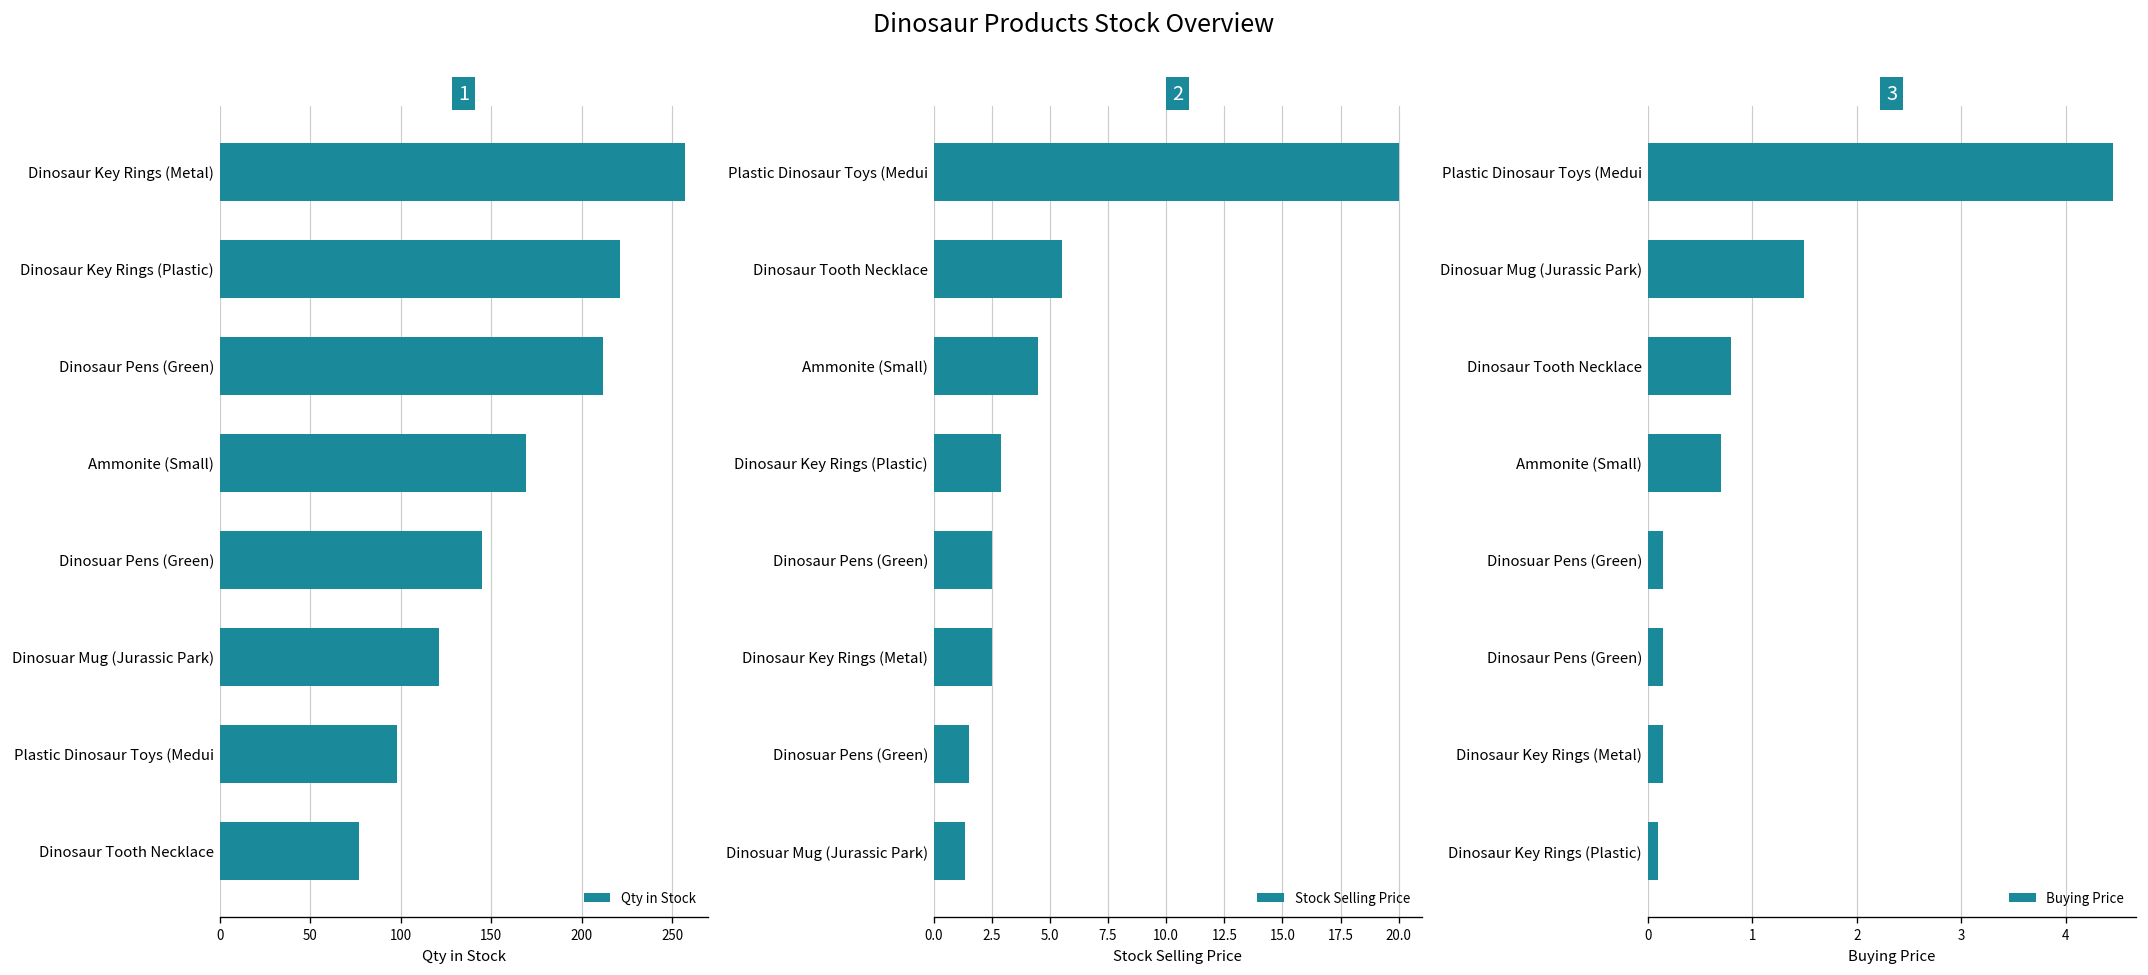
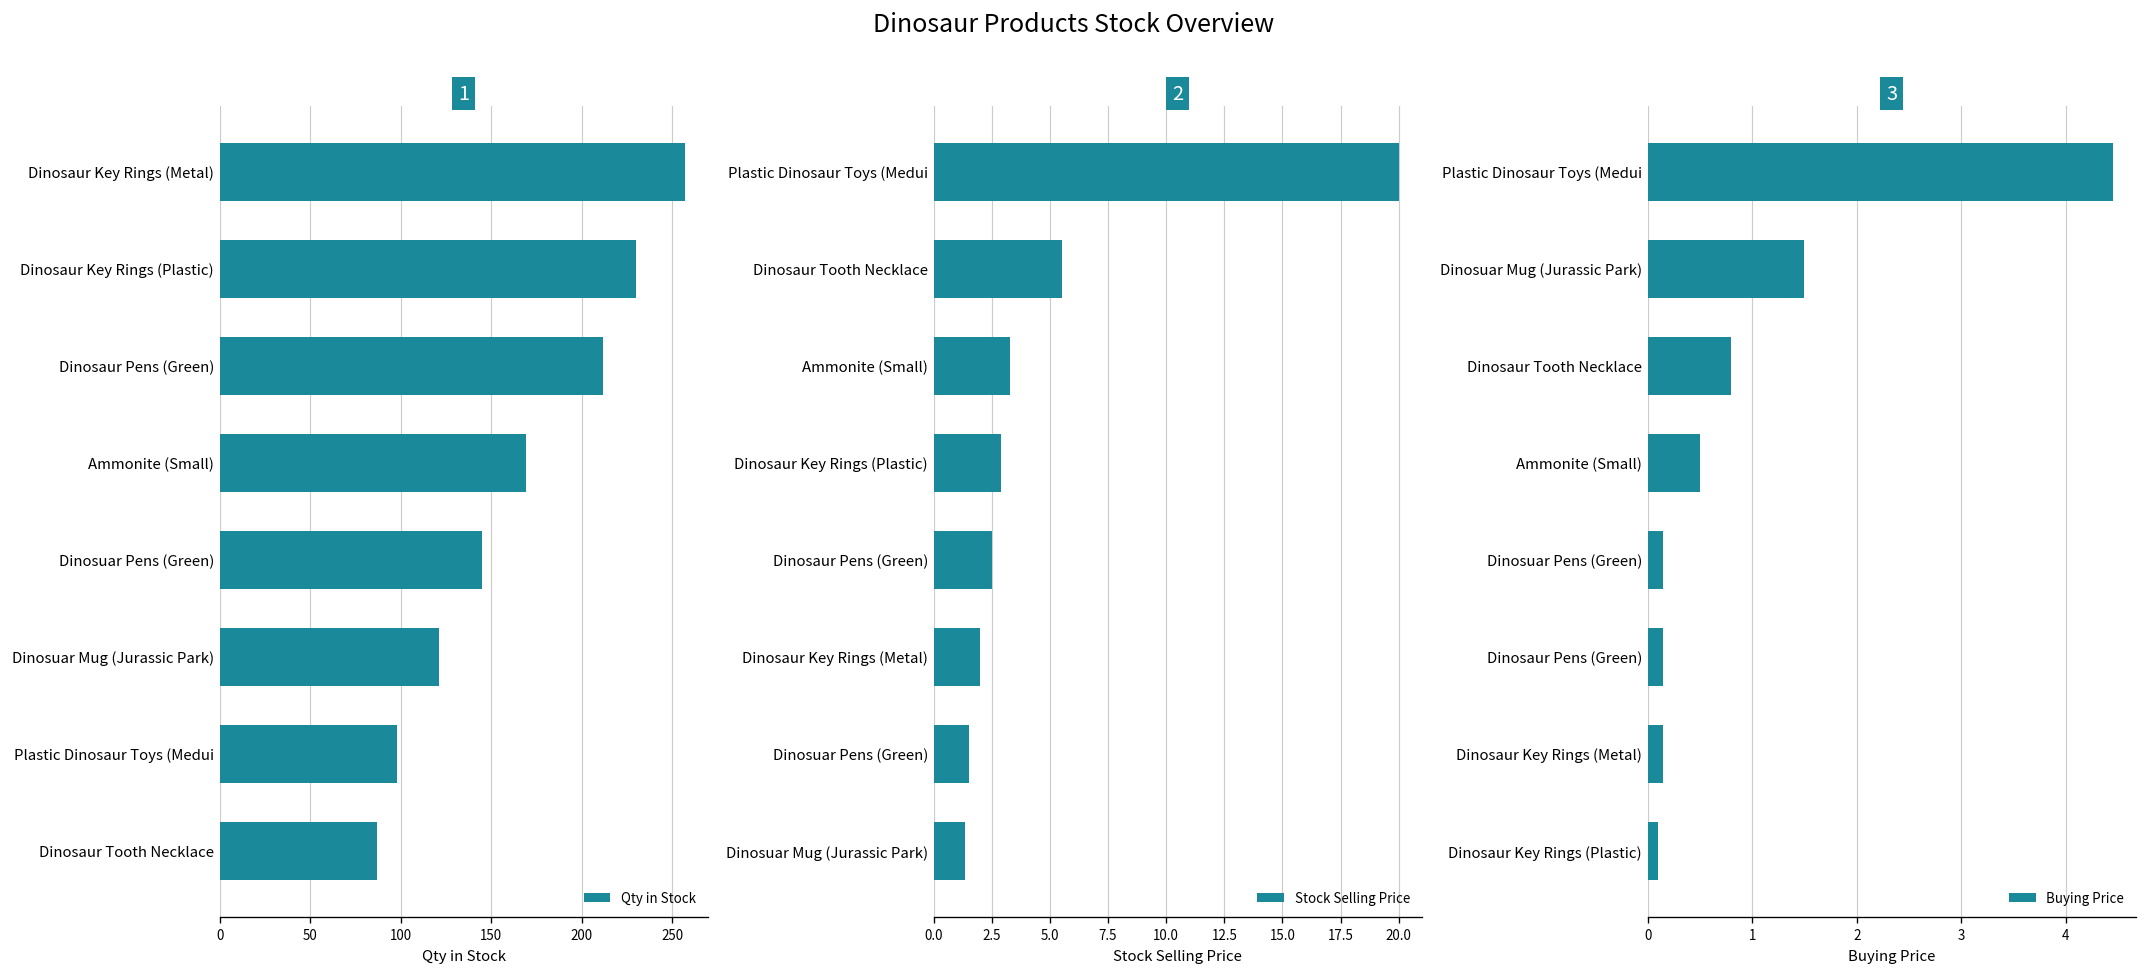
1, Dinosaur Key Rings (Plastic): 221 -> 230
1, Dinosaur Tooth Necklace: 77 -> 87
2, Ammonite (Small): 4.5 -> 3.3
2, Dinosaur Key Rings (Metal): 2.5 -> 2.0
3, Ammonite (Small): 0.7 -> 0.5
